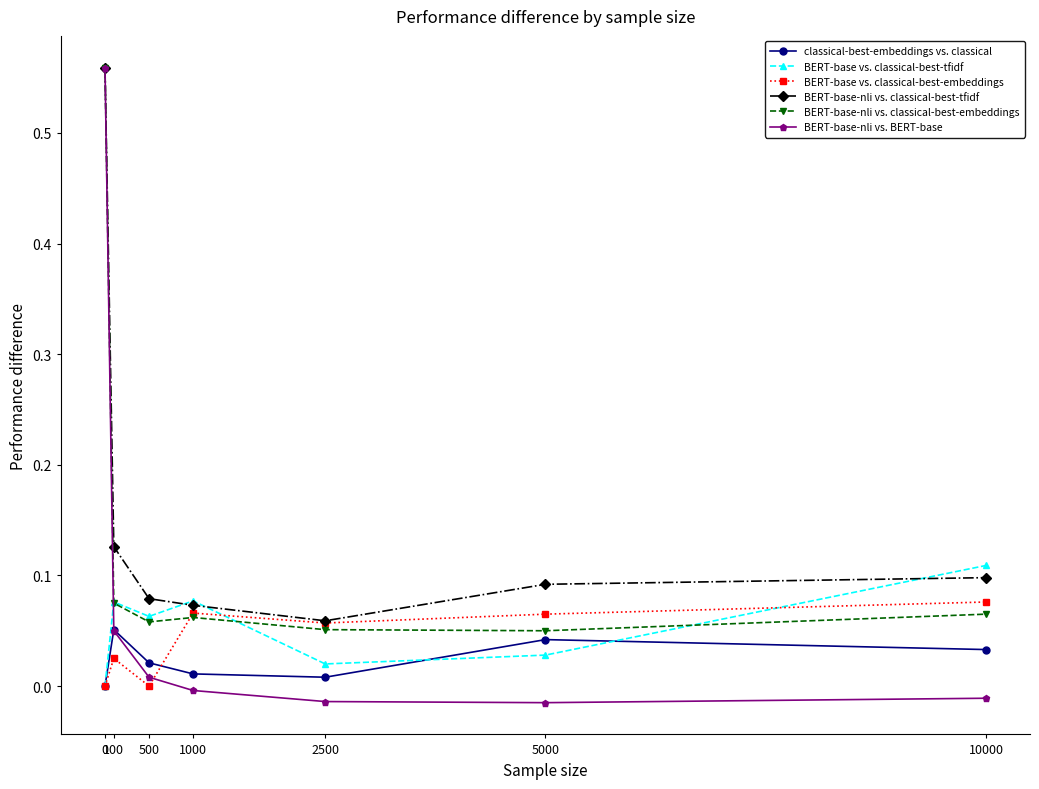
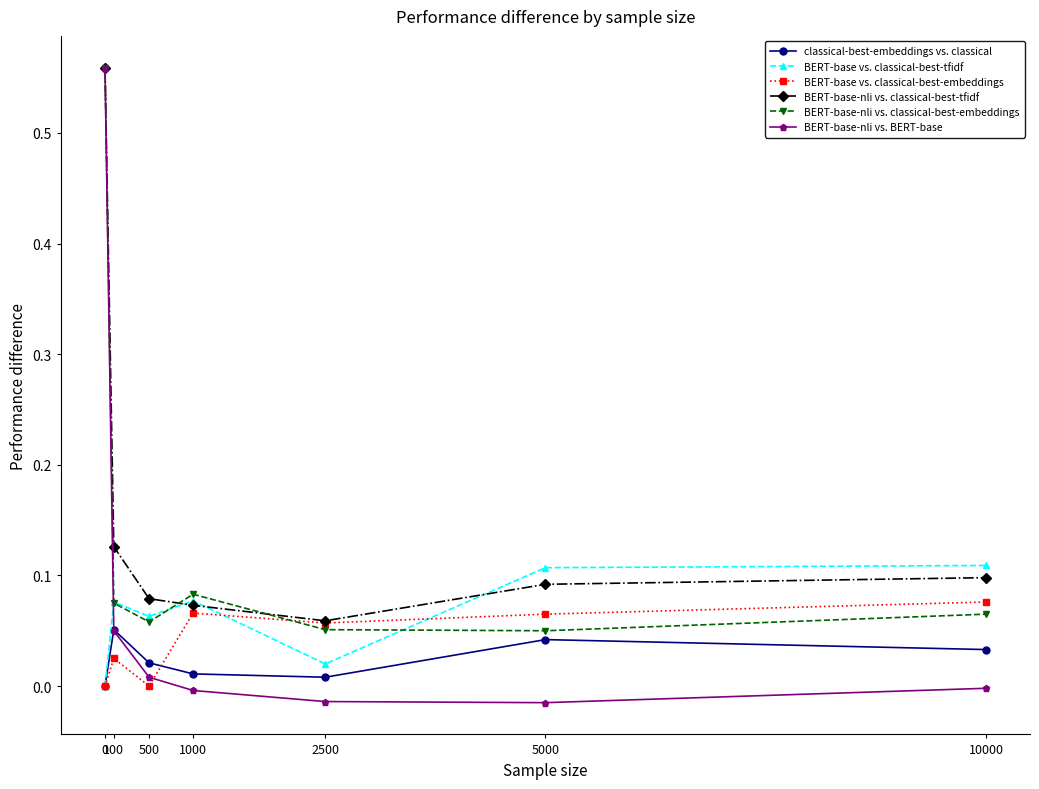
BERT-base-nli vs. classical-best-embeddings, 1000: 0.062 -> 0.083
BERT-base vs. classical-best-tfidf, 5000: 0.028 -> 0.107
BERT-base-nli vs. BERT-base, 10000: -0.011 -> -0.002
